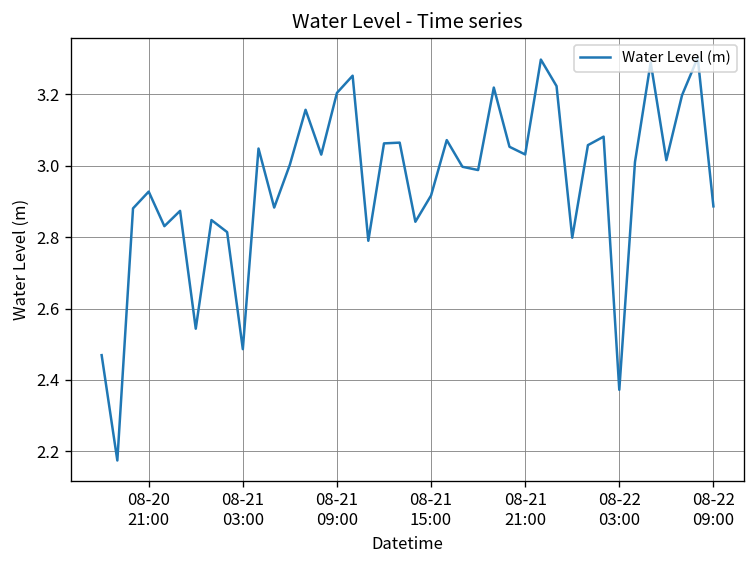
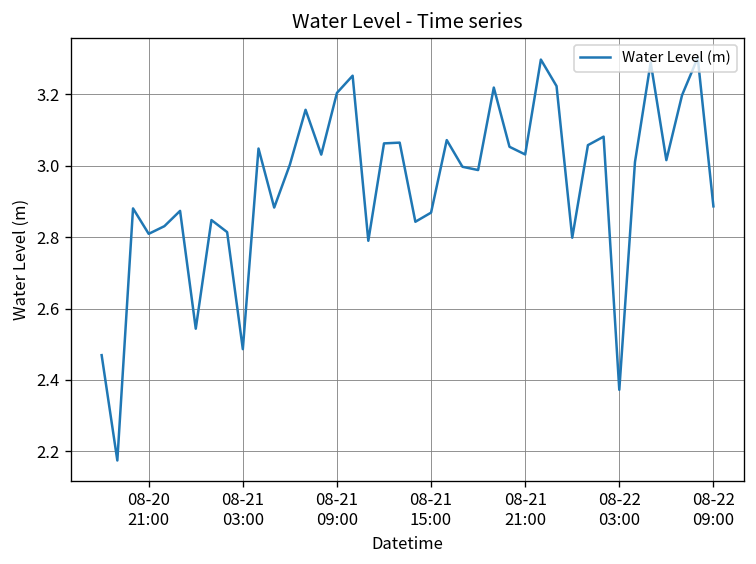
08-20 21:00: 2.93 -> 2.81
08-21 15:00: 2.92 -> 2.87
